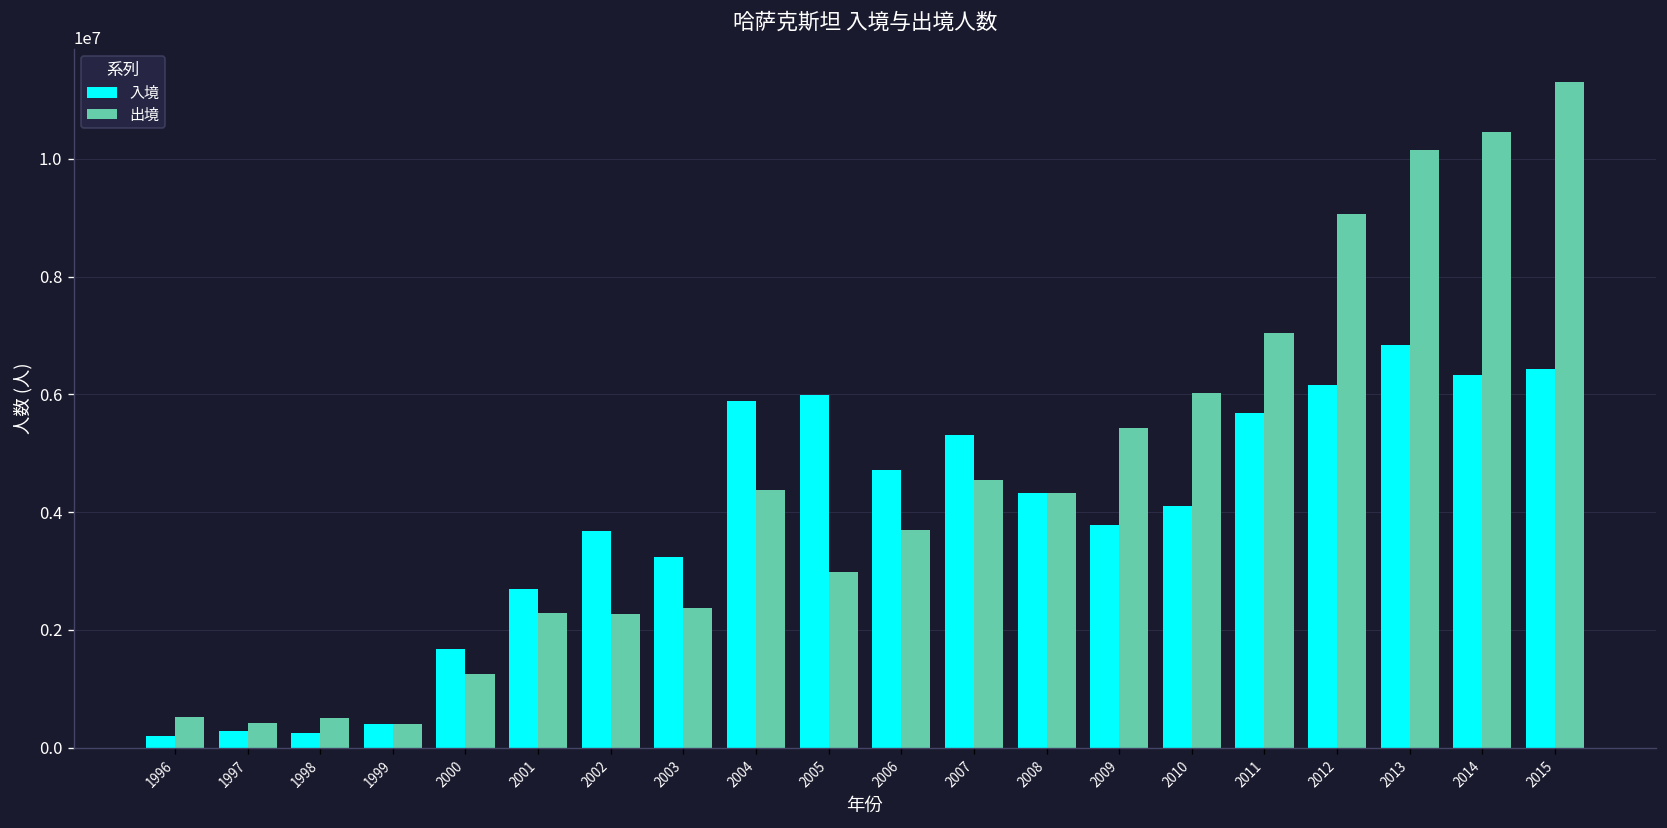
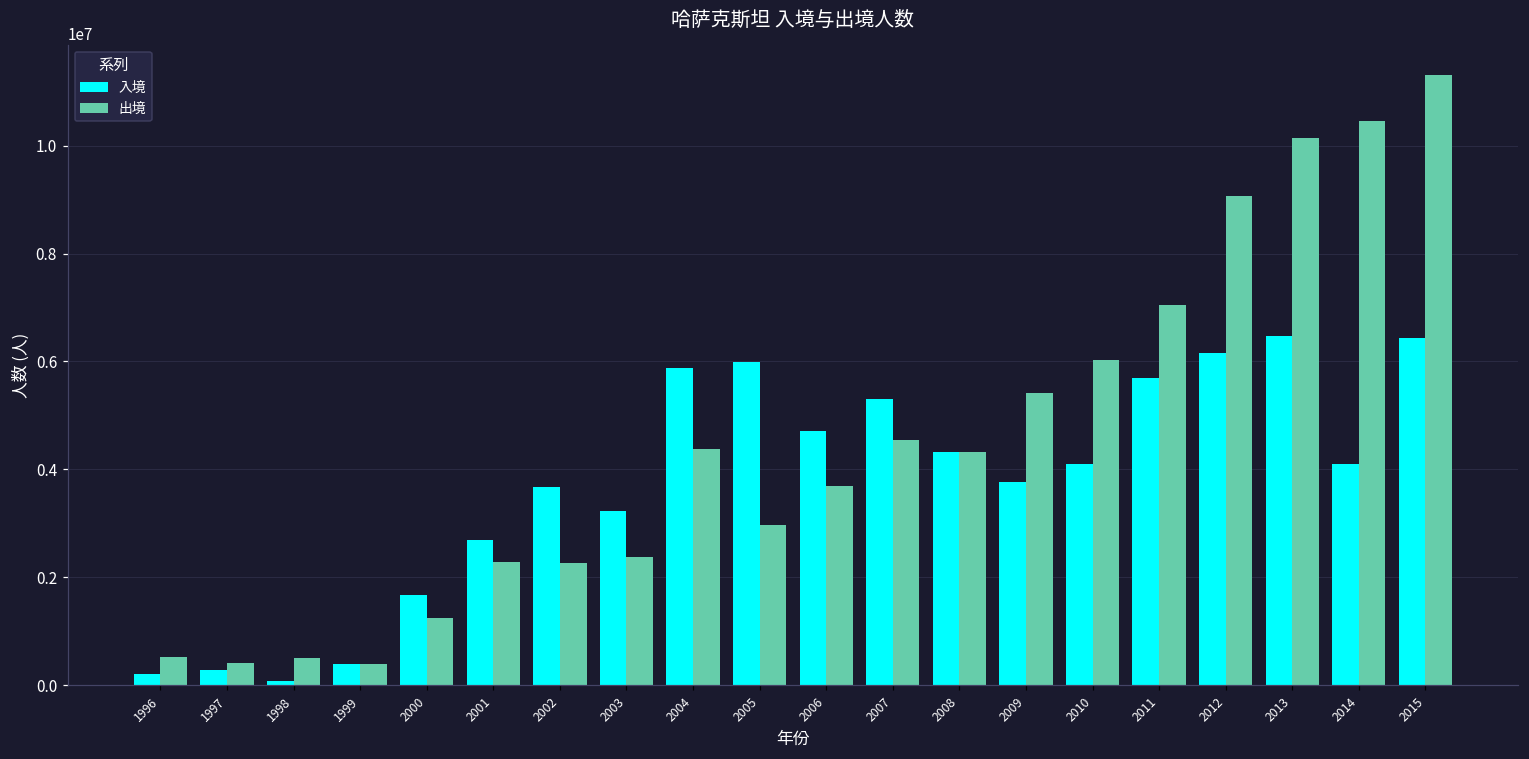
入境, 1998: 300000 -> 100000
入境, 2013: 6800000 -> 6500000
入境, 2014: 6300000 -> 4100000
